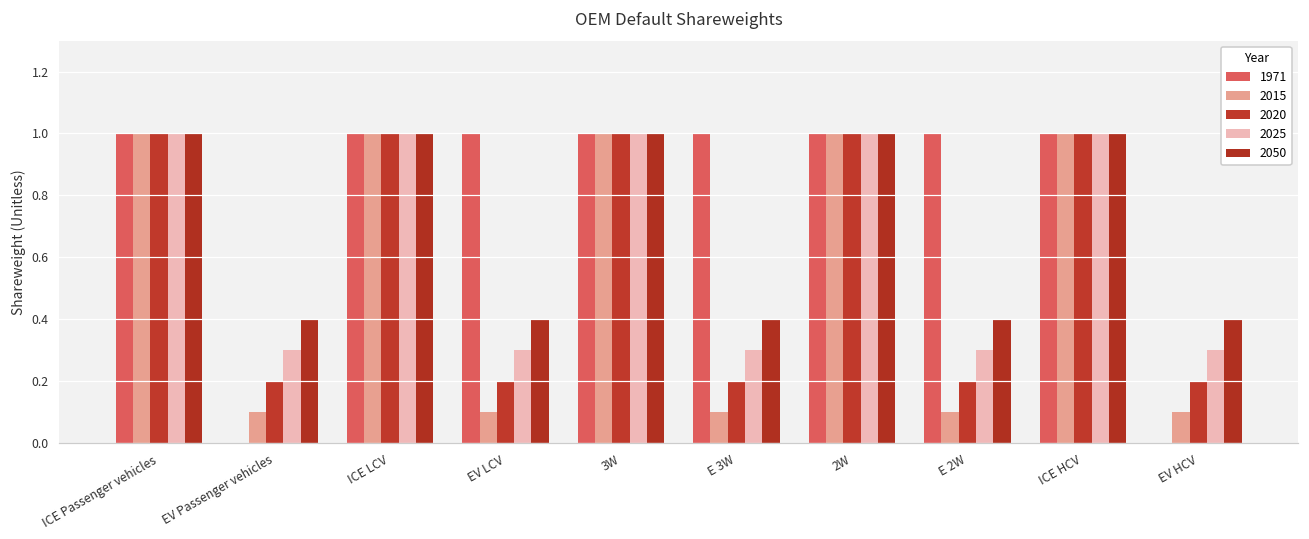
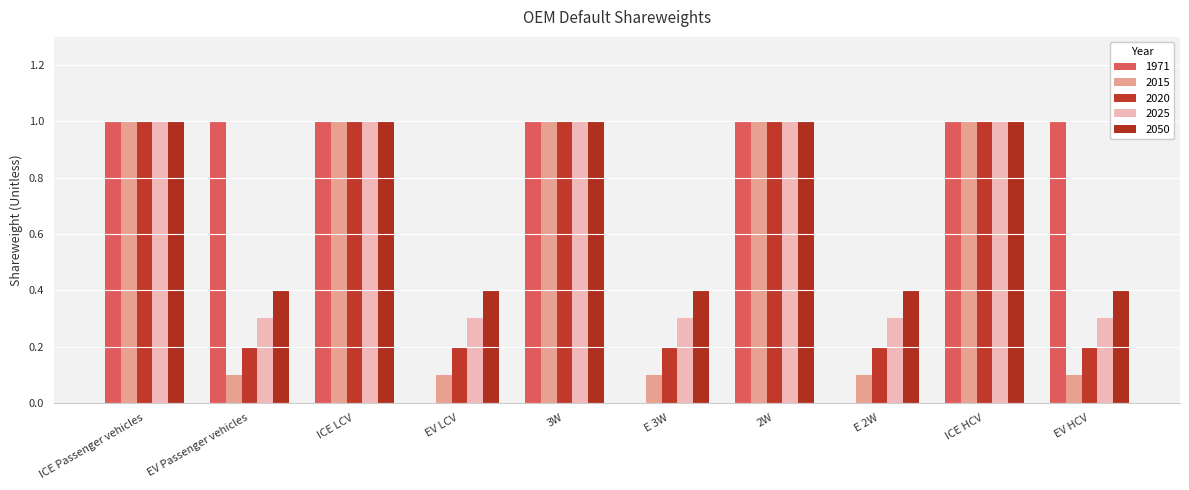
1971, EV Passenger vehicles: 0 -> 1
1971, EV LCV: 1 -> 0
1971, E 3W: 1 -> 0
1971, E 2W: 1 -> 0
1971, EV HCV: 0 -> 1
